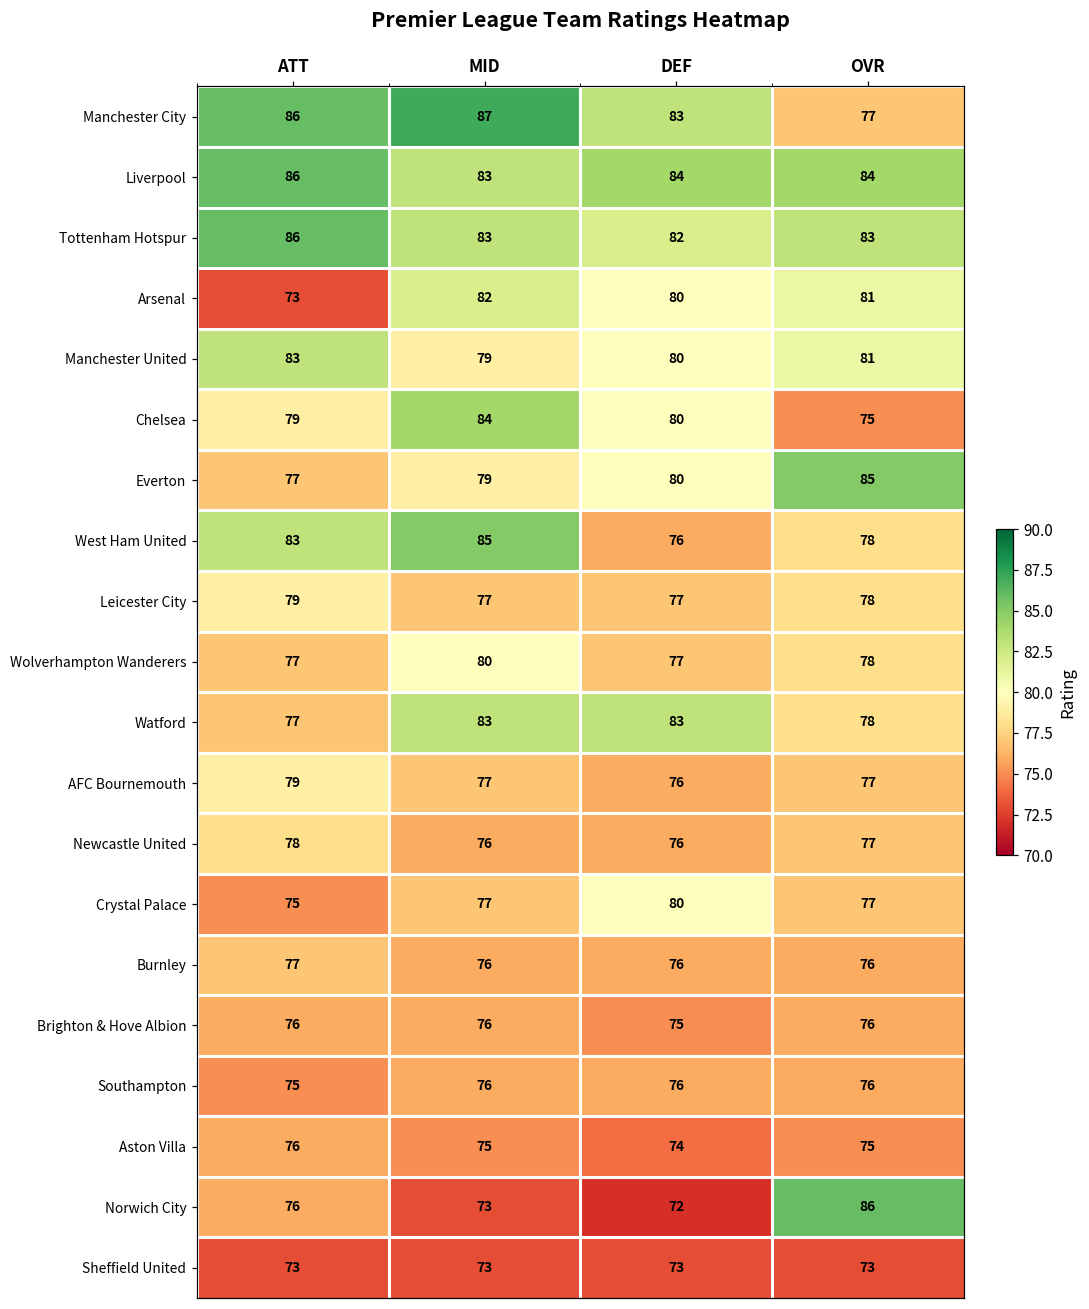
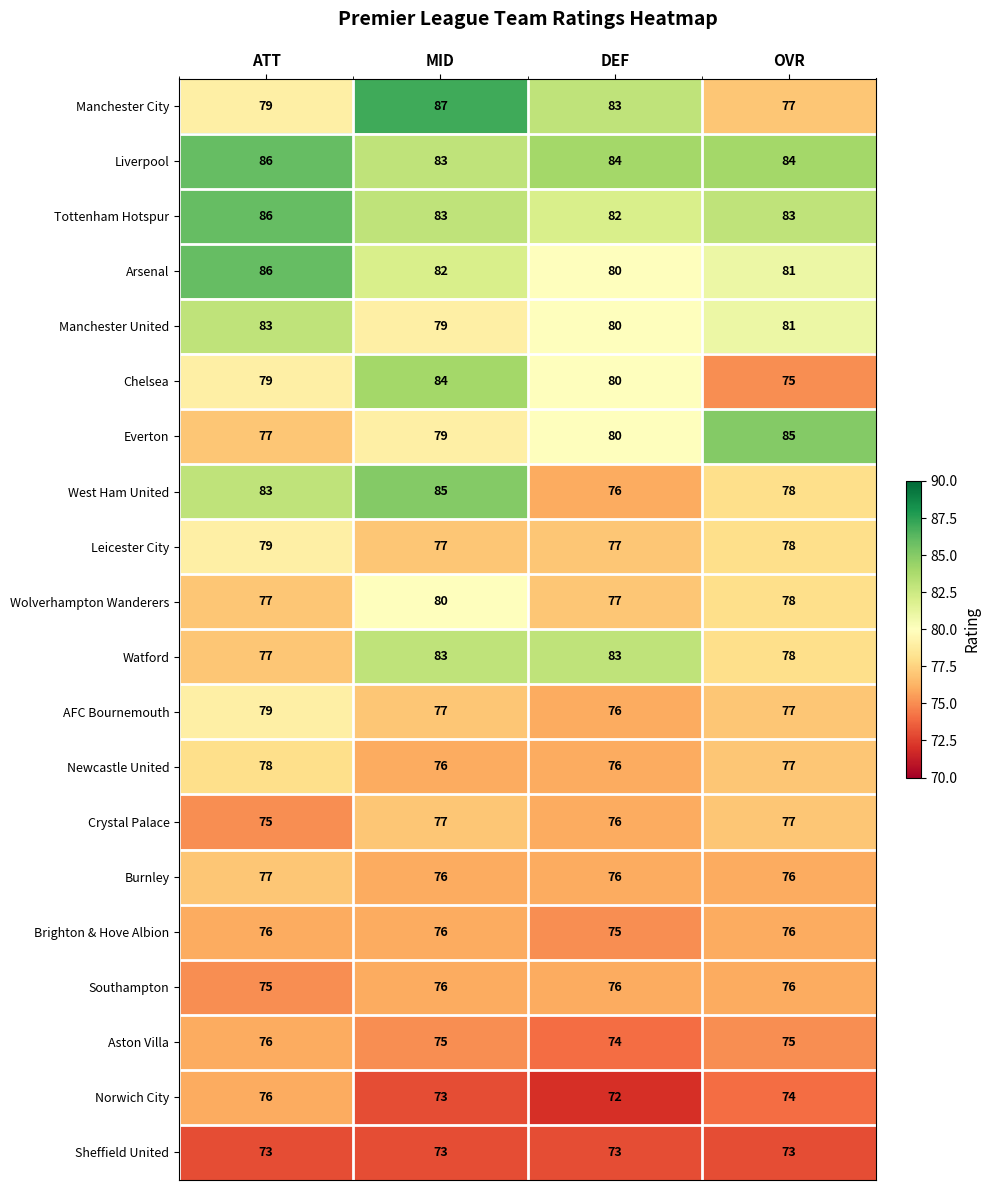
Manchester City, ATT: 86 -> 79
Arsenal, ATT: 73 -> 86
Crystal Palace, DEF: 80 -> 76
Norwich City, OVR: 86 -> 74
